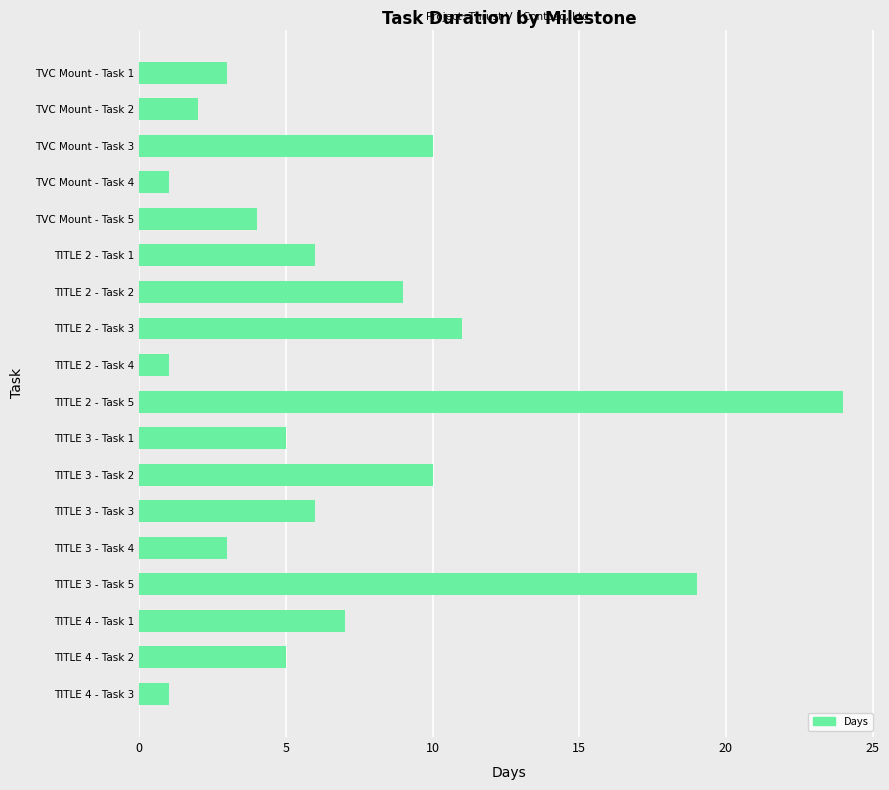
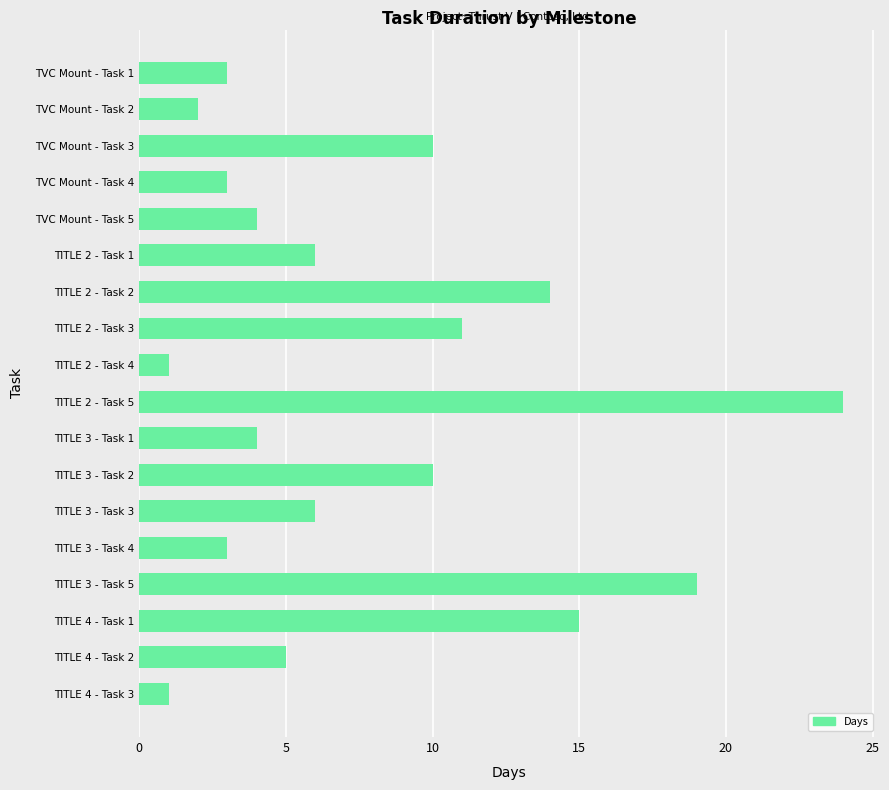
TVC Mount - Task 4: 1 -> 3
TITLE 2 - Task 2: 9 -> 14
TITLE 3 - Task 1: 5 -> 4
TITLE 4 - Task 1: 7 -> 15
